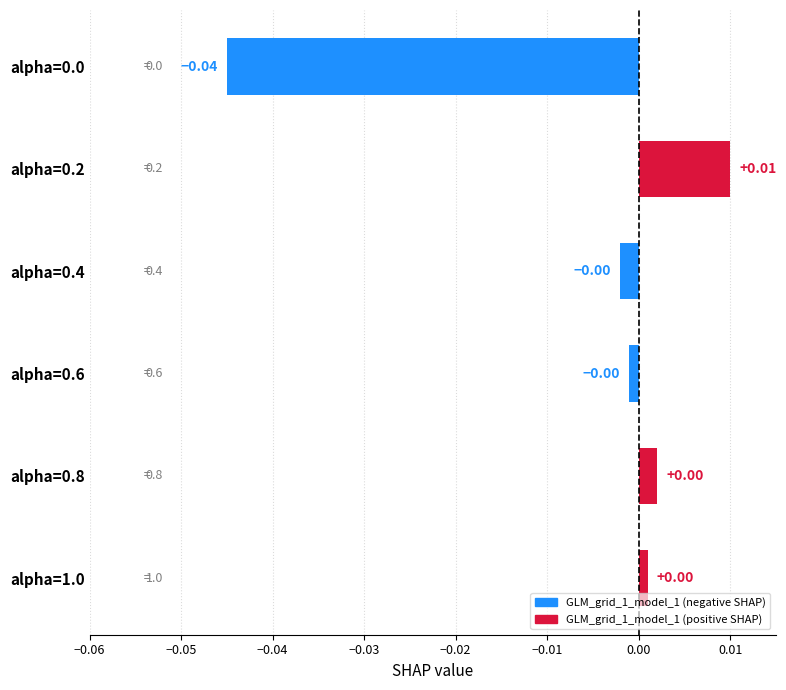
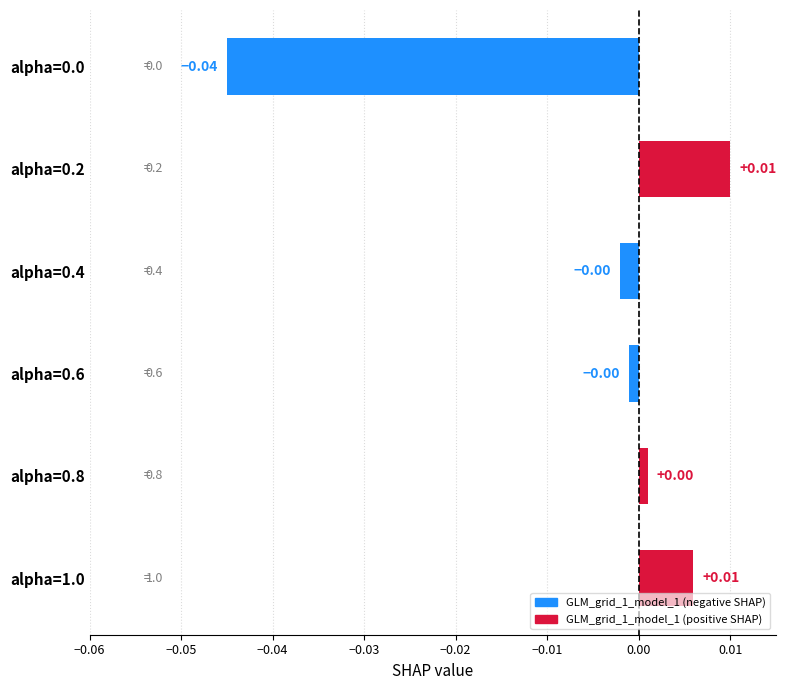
alpha=0.8: 0.002 -> 0.001
alpha=1.0: +0.00 -> +0.01
